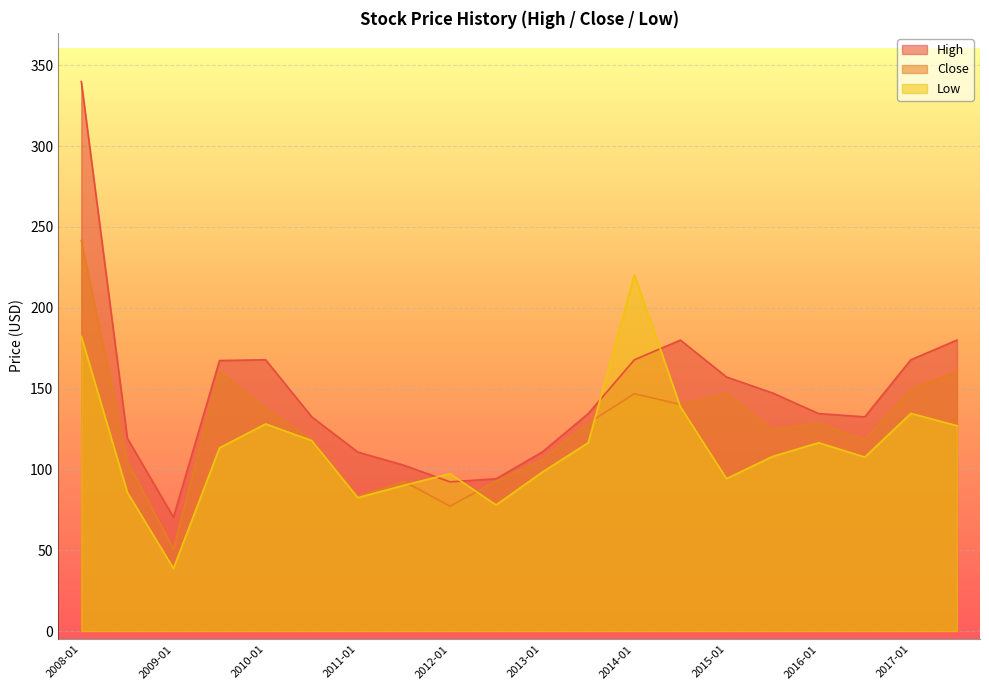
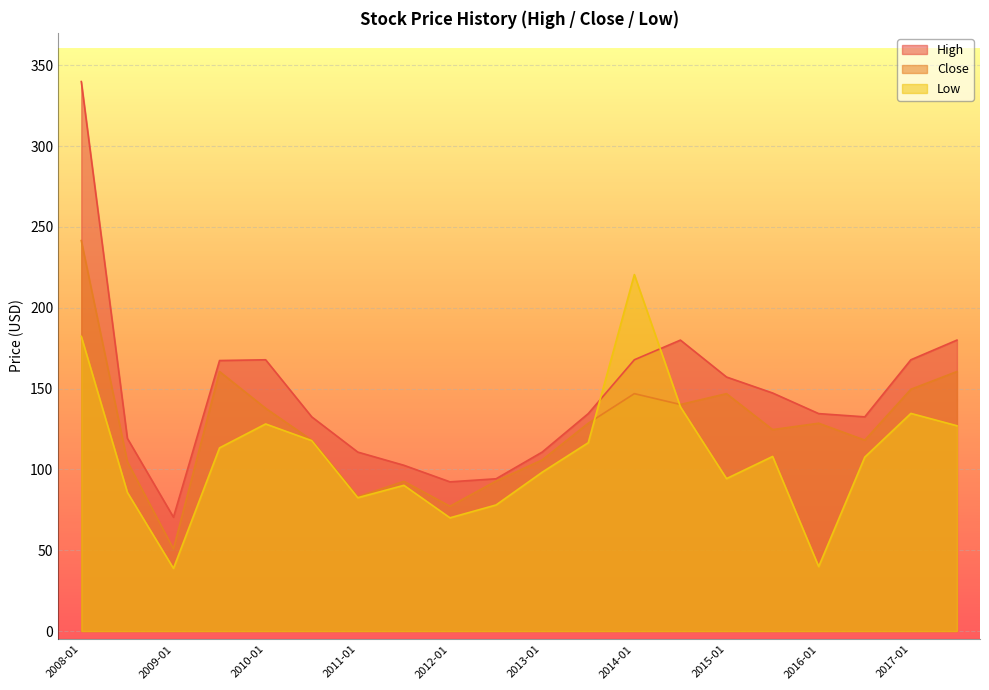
Low, 2012-01: 97 -> 70
Low, 2016-01: 117 -> 40
